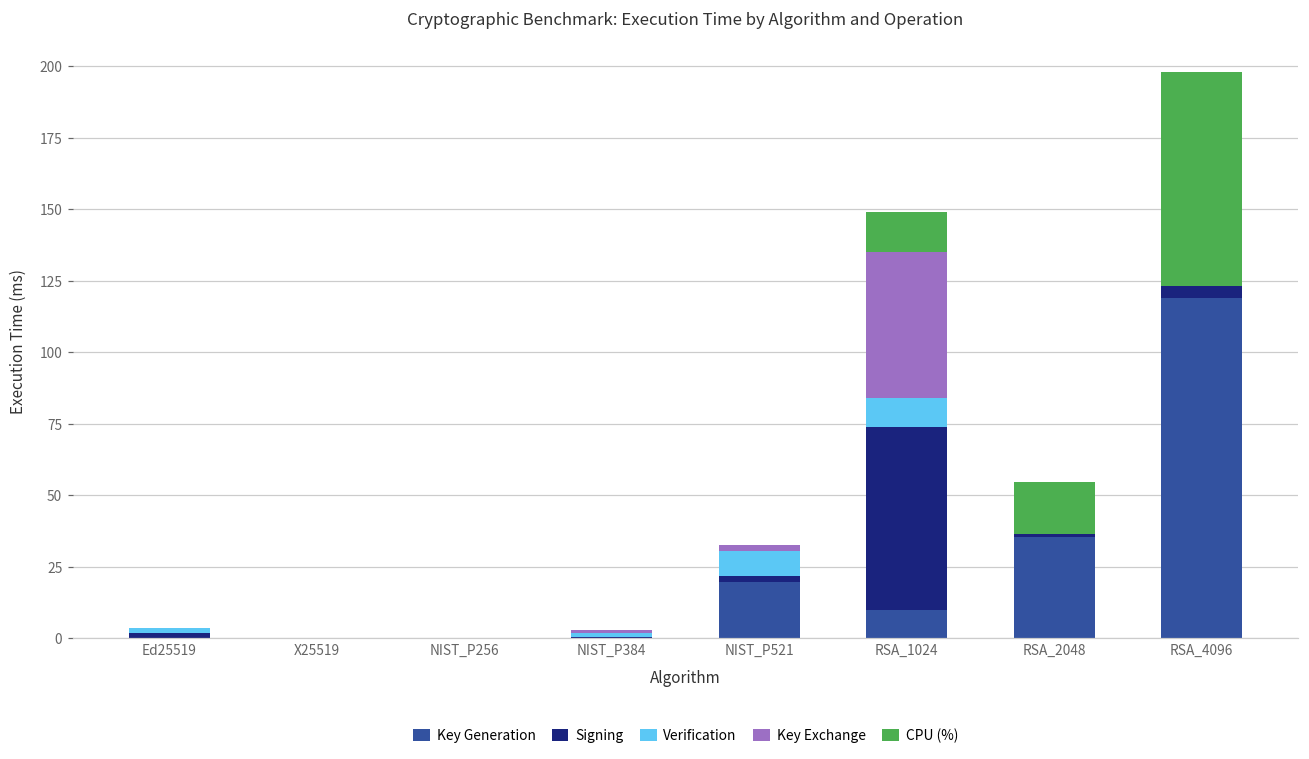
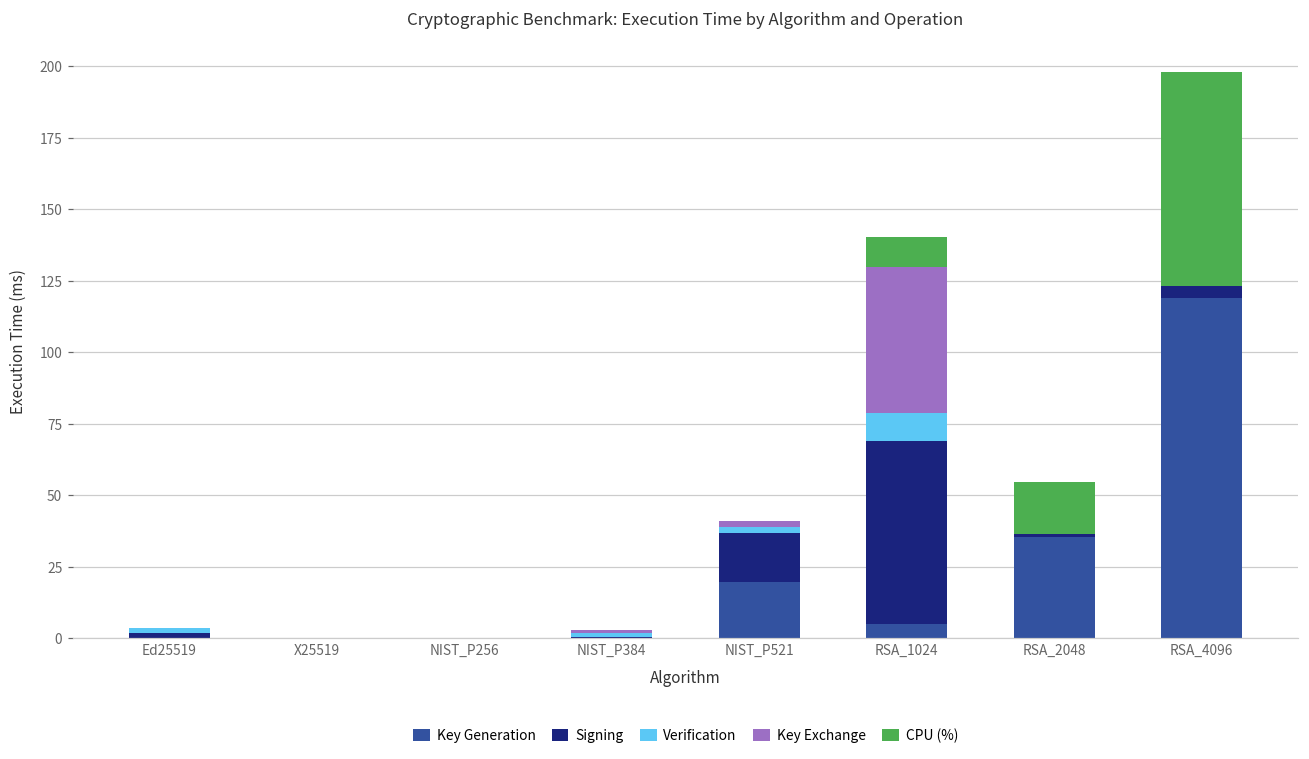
Signing, NIST_P521: 2 -> 17
Verification, NIST_P521: 9 -> 2
Key Generation, RSA_1024: 10 -> 5
CPU (%), RSA_1024: 14 -> 11
